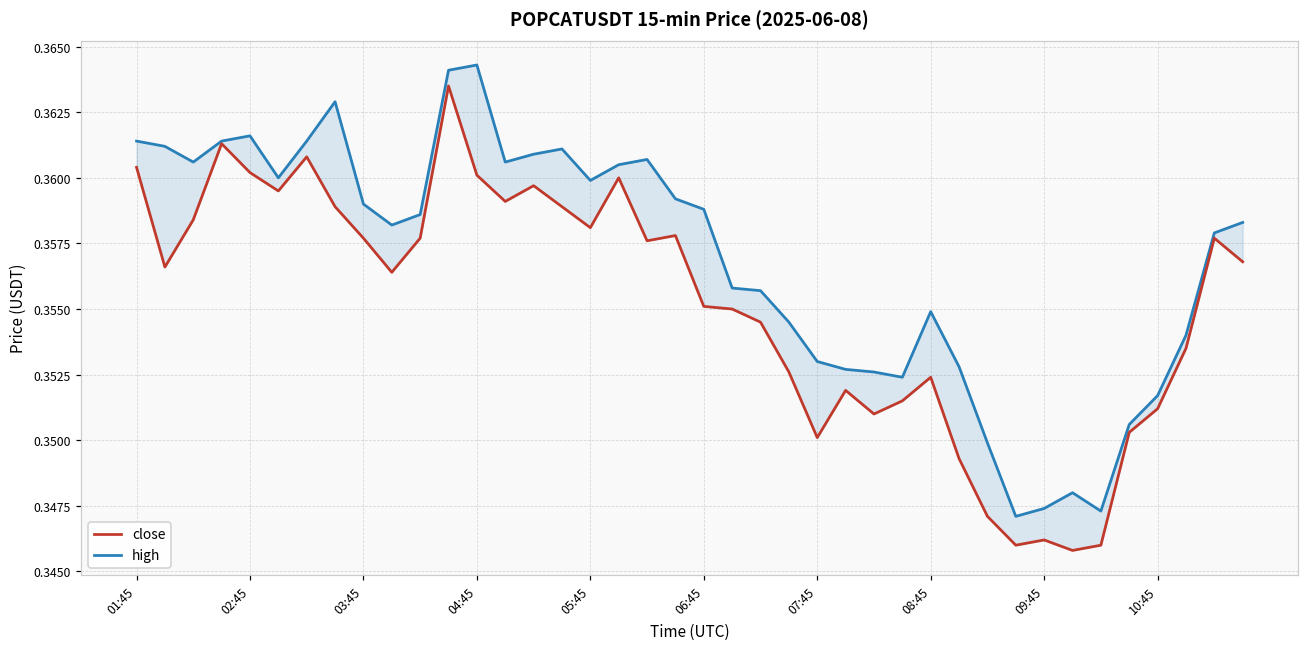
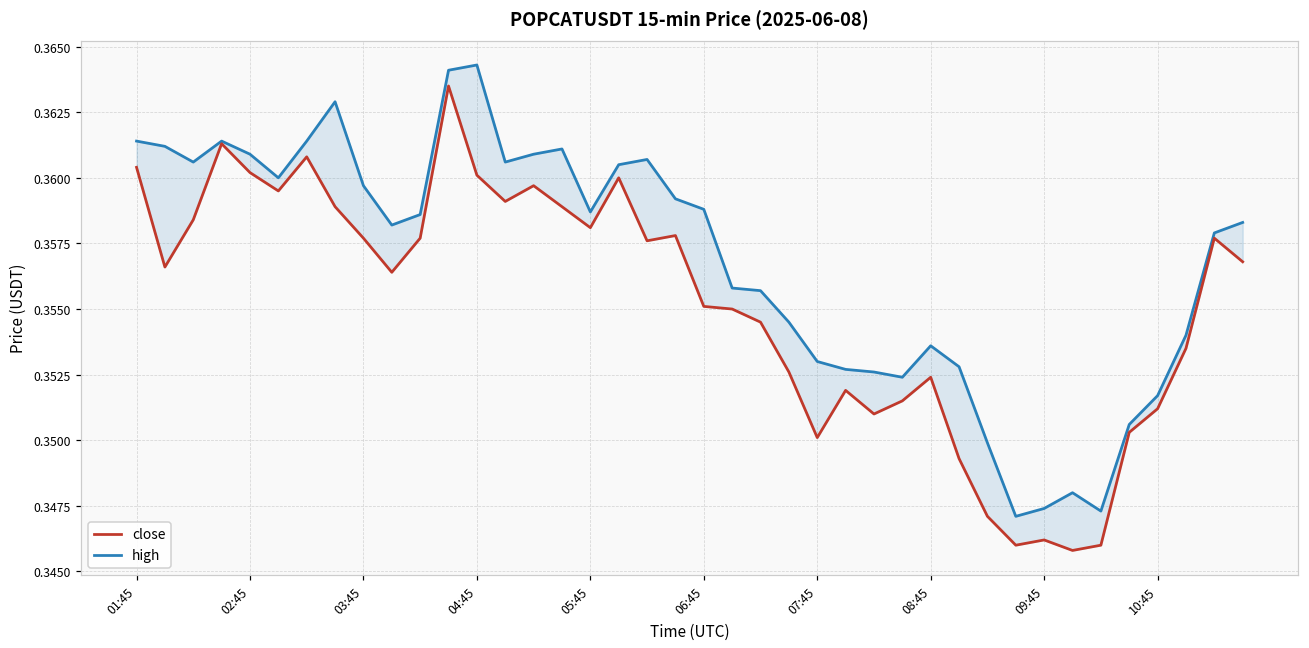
high, 02:45: 0.3616 -> 0.3609
high, 03:45: 0.3590 -> 0.3597
high, 05:45: 0.3599 -> 0.3587
high, 08:45: 0.3549 -> 0.3536
